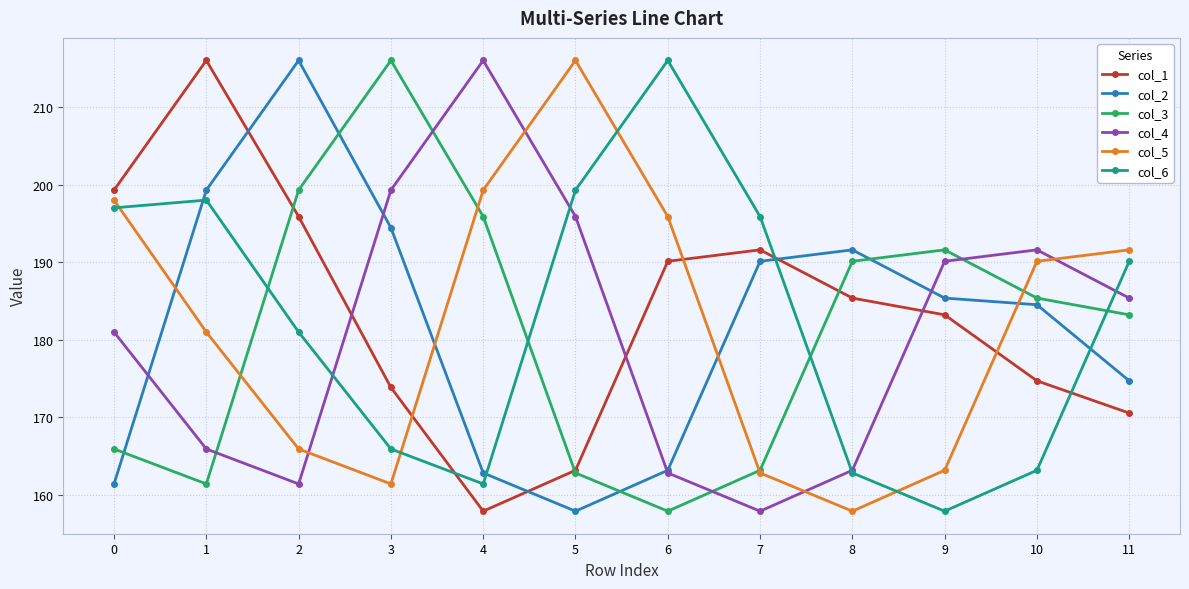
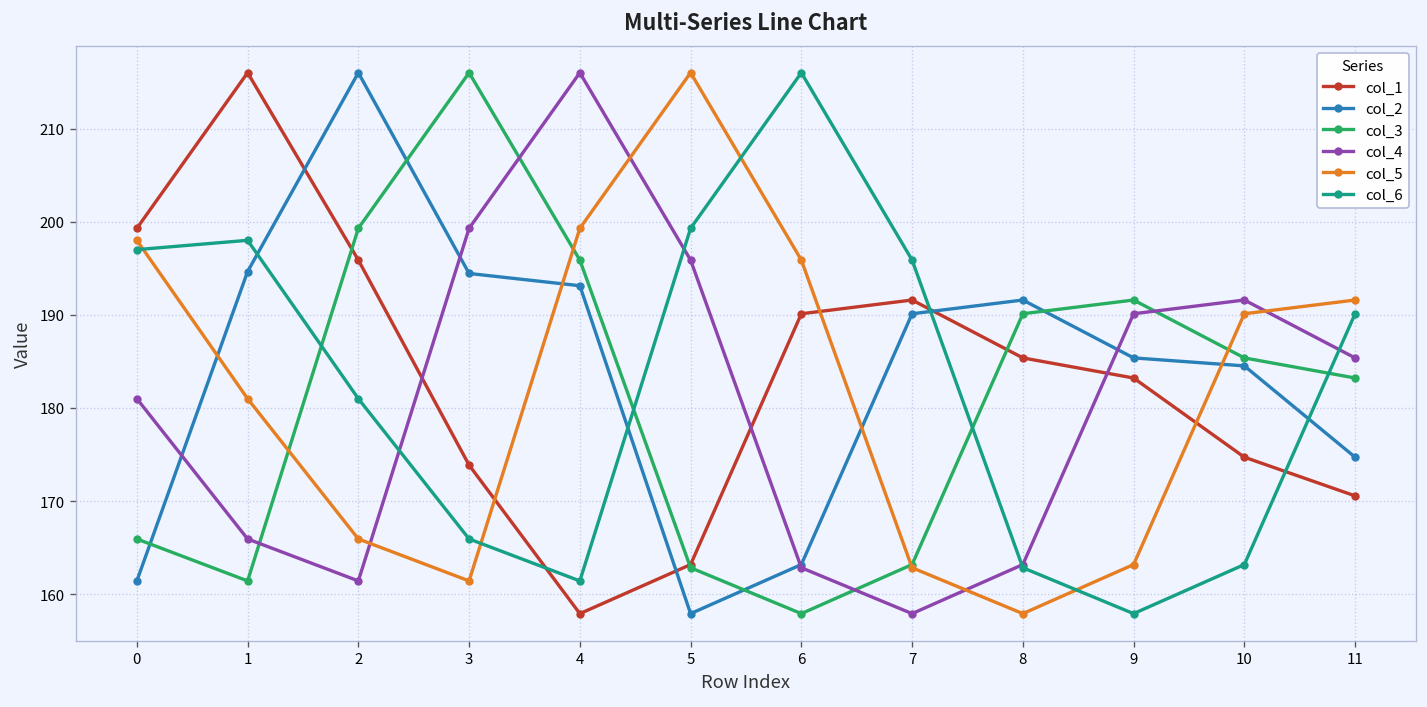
col_2, 1: 199 -> 195
col_2, 4: 163 -> 193
